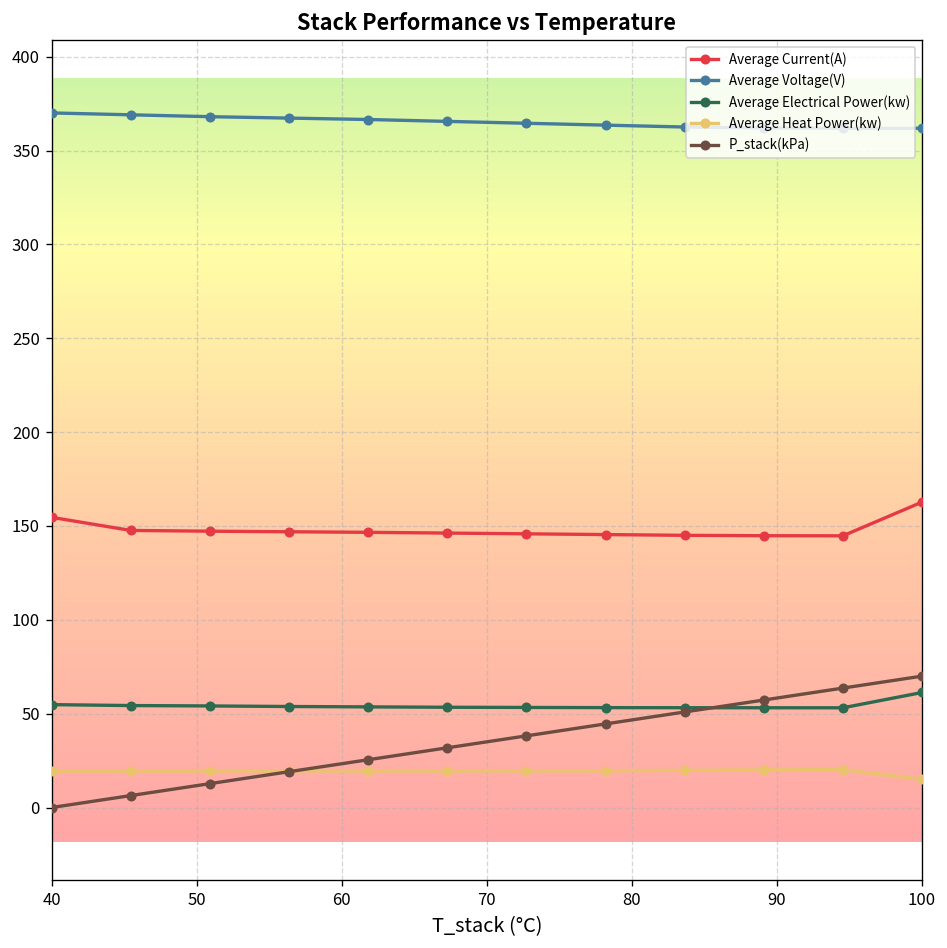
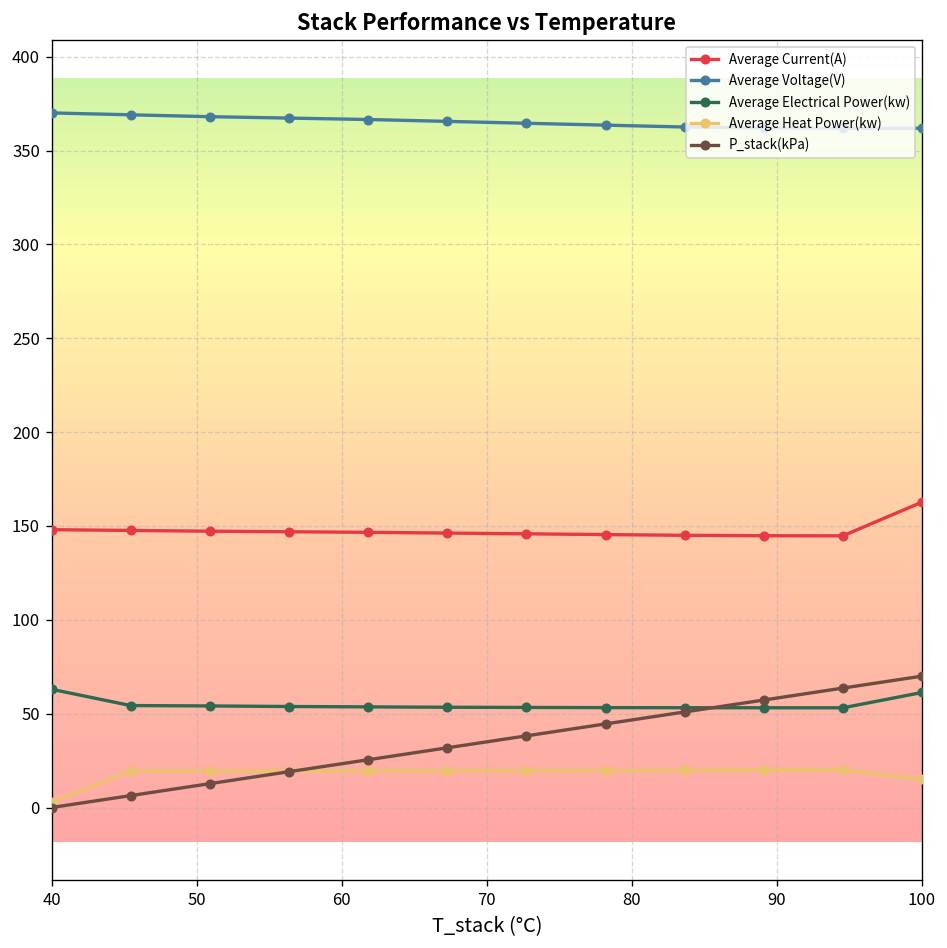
Average Current(A), 40: 155 -> 148
Average Electrical Power(kw), 40: 55 -> 63
Average Heat Power(kw), 40: 19 -> 3
